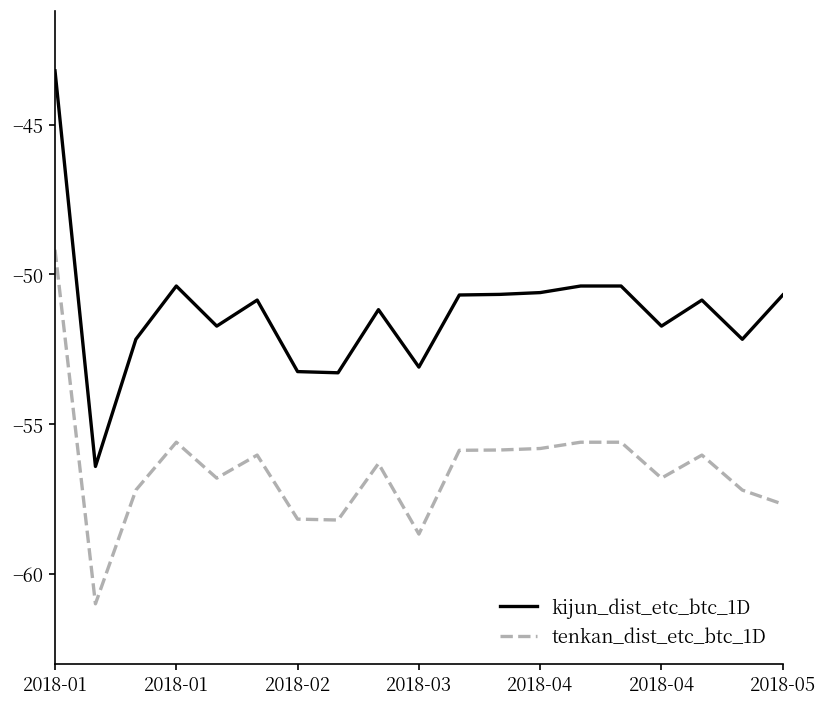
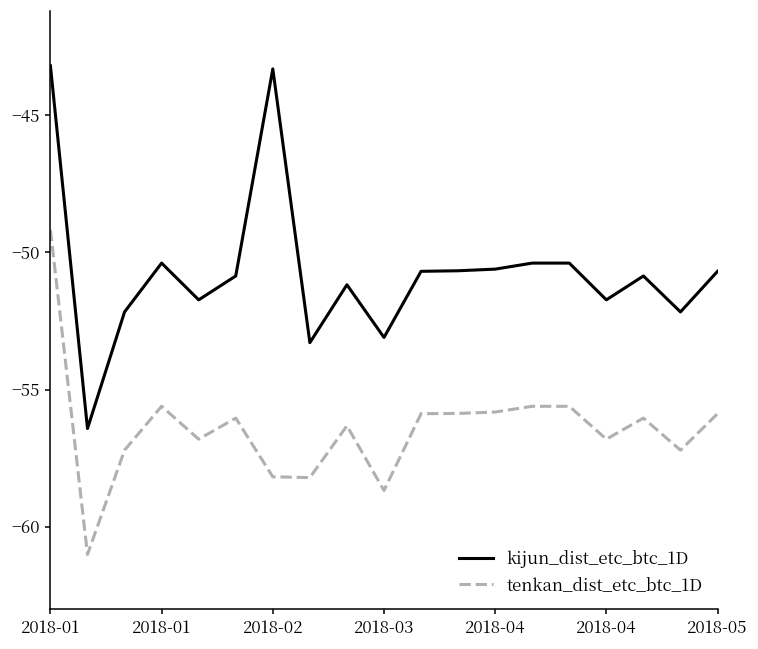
kijun_dist_etc_btc_1D, 2018-02: -53.3 -> -43.3
tenkan_dist_etc_btc_1D, 2018-05: -57.7 -> -55.9
